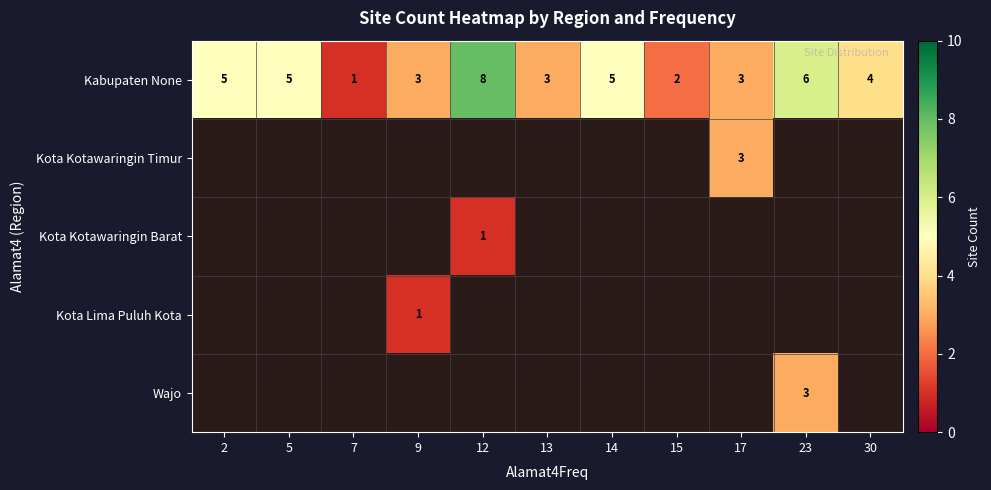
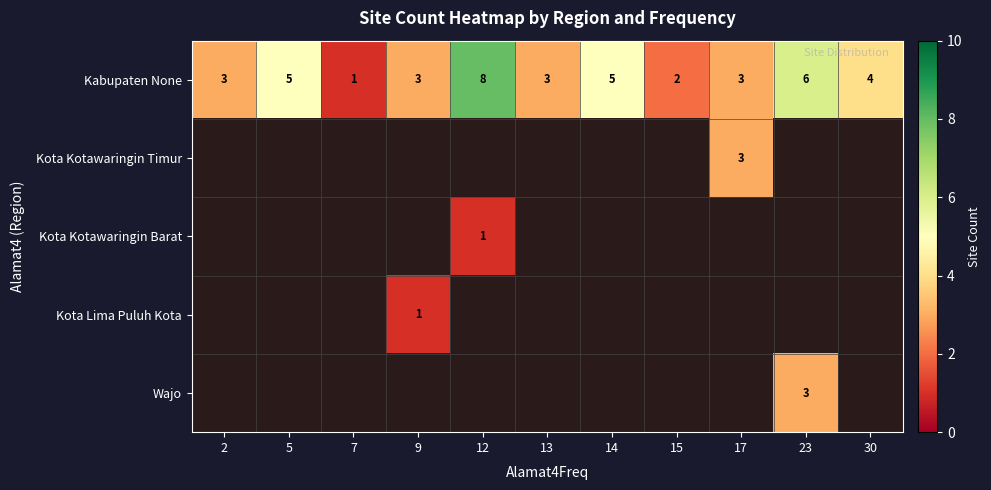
Kabupaten None, 2: 5 -> 3
